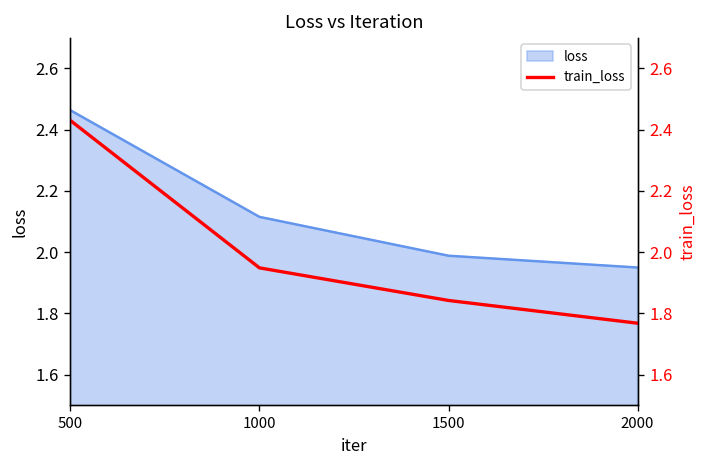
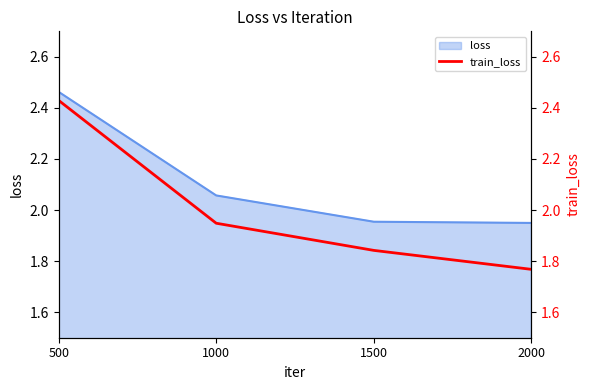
loss, 1000: 2.11 -> 2.06
loss, 1500: 1.99 -> 1.95
